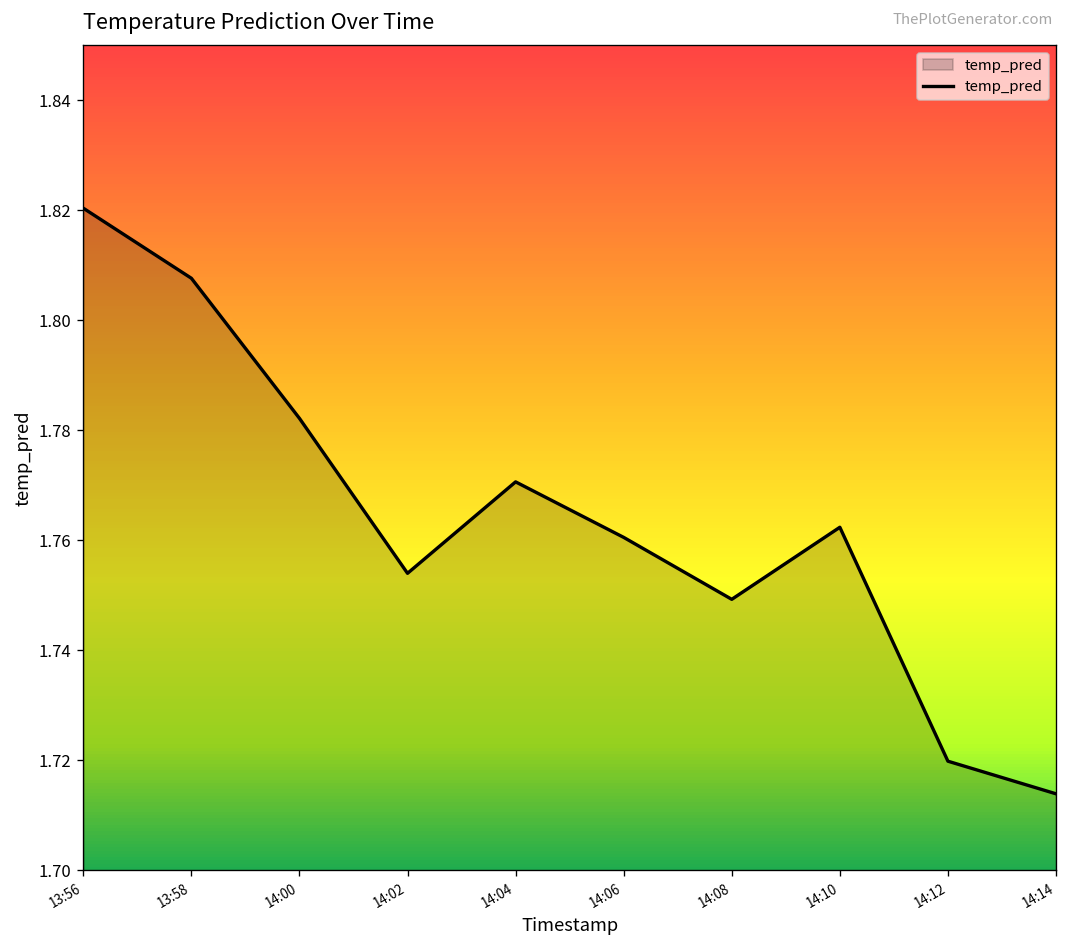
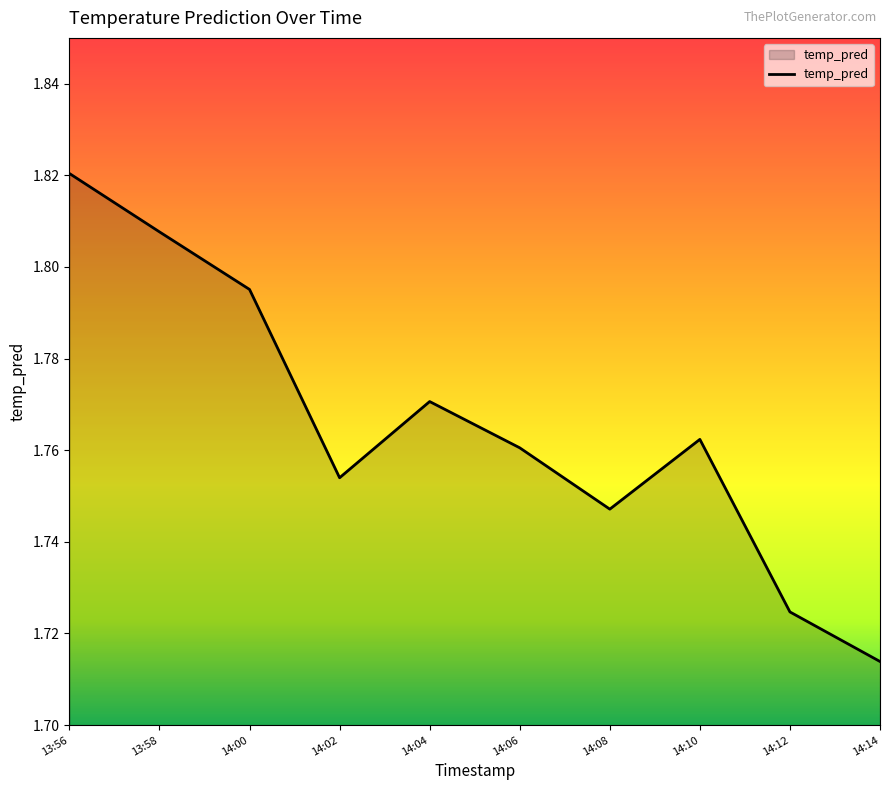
14:00: 1.782 -> 1.795
14:08: 1.749 -> 1.747
14:12: 1.720 -> 1.725
